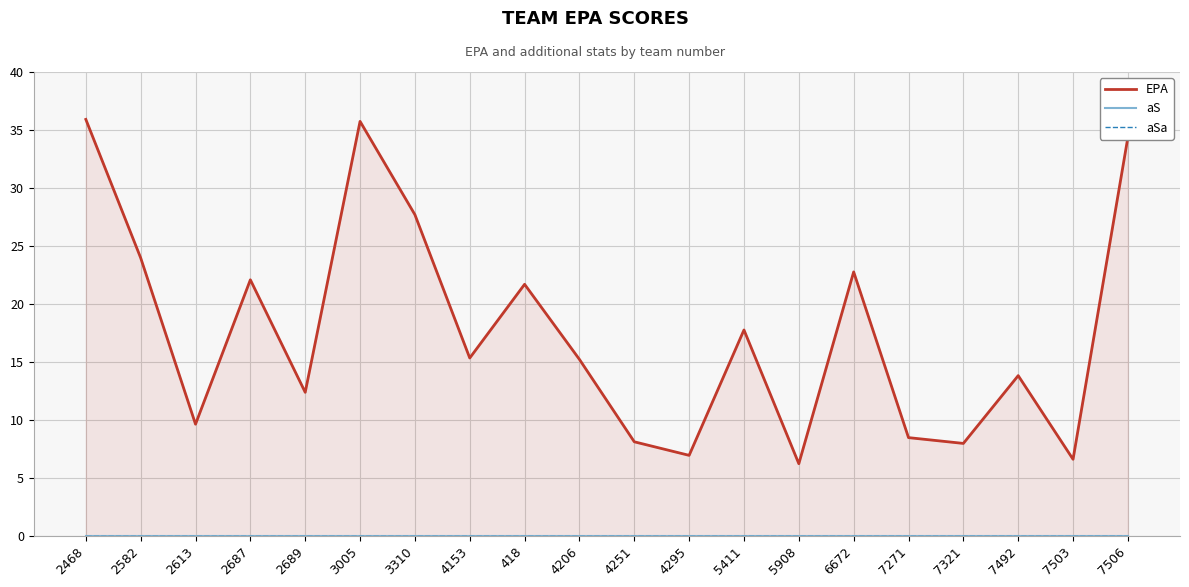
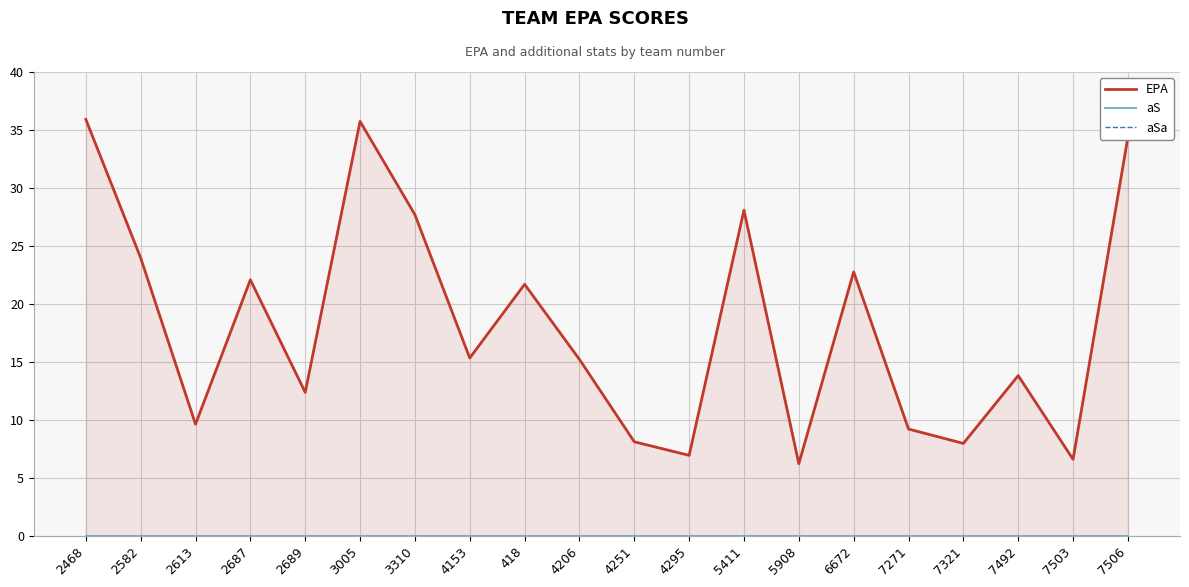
EPA, 5411: 17.7 -> 28.1
EPA, 7271: 8.5 -> 9.2
